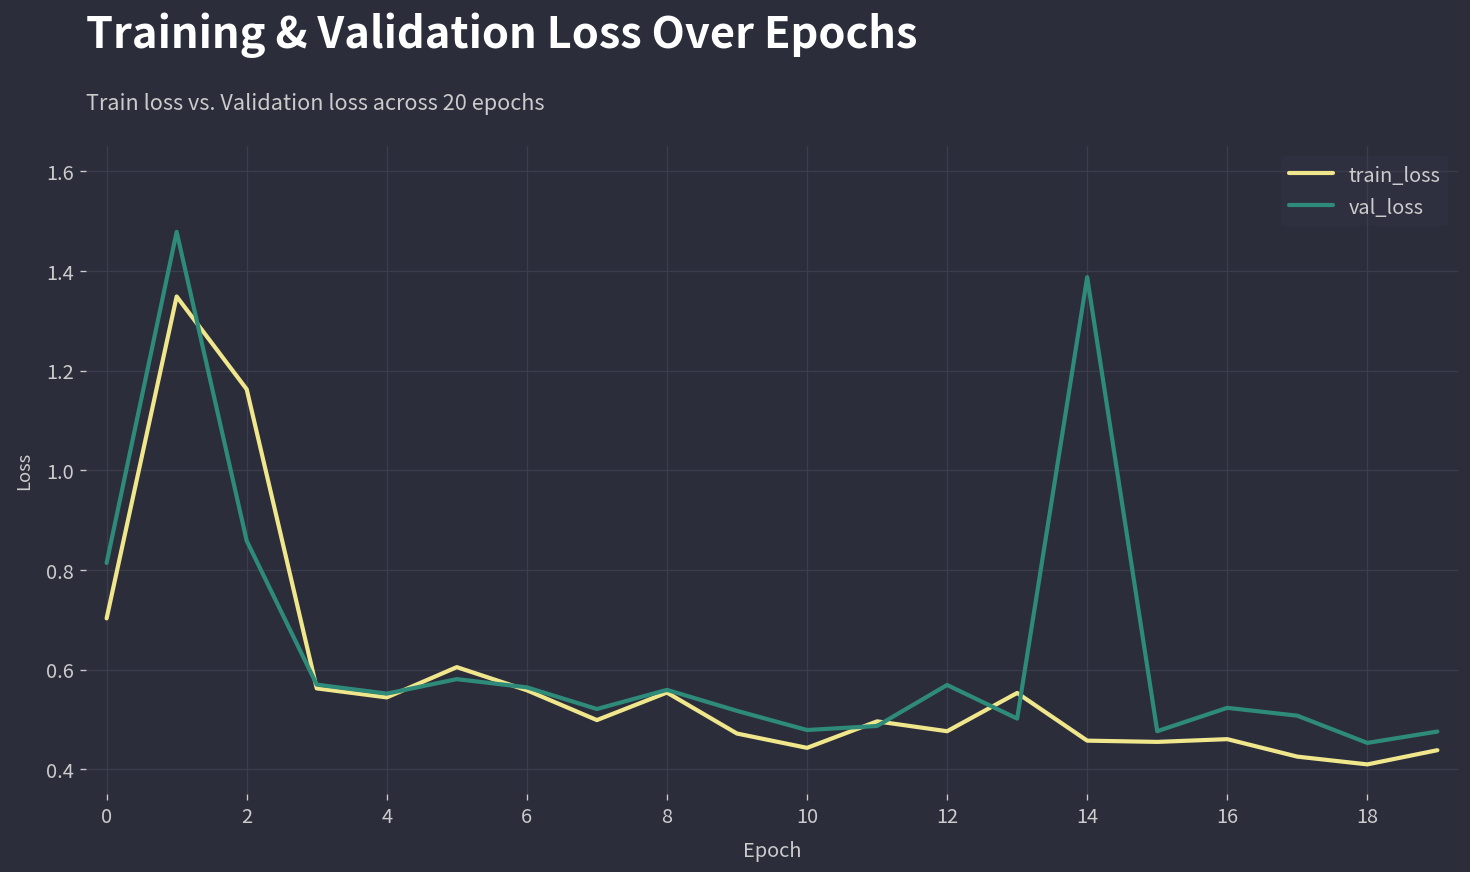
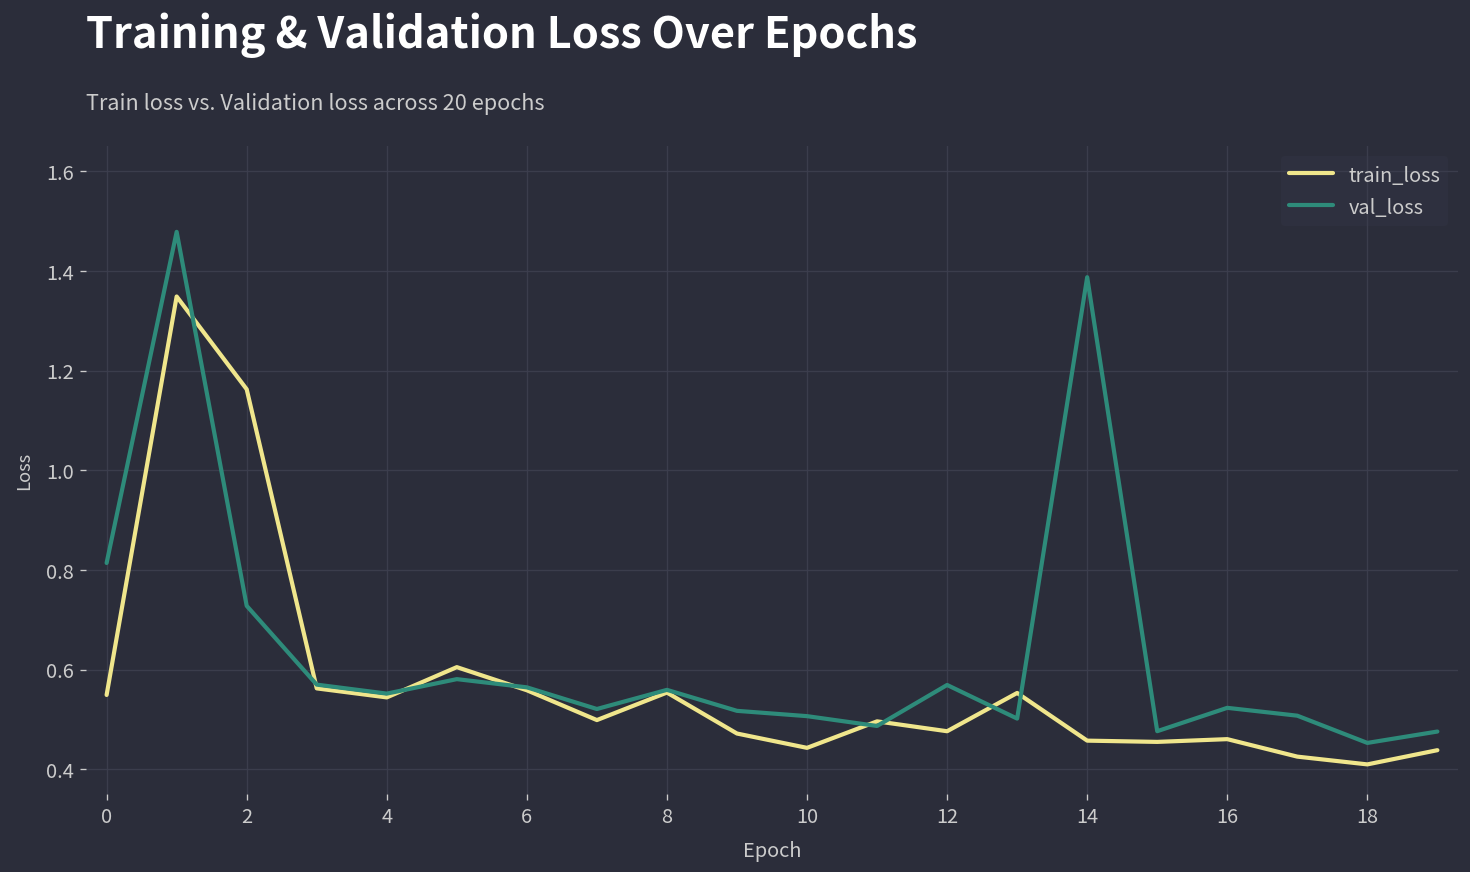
train_loss, 0: 0.70 -> 0.55
val_loss, 2: 0.86 -> 0.73
val_loss, 10: 0.48 -> 0.51
